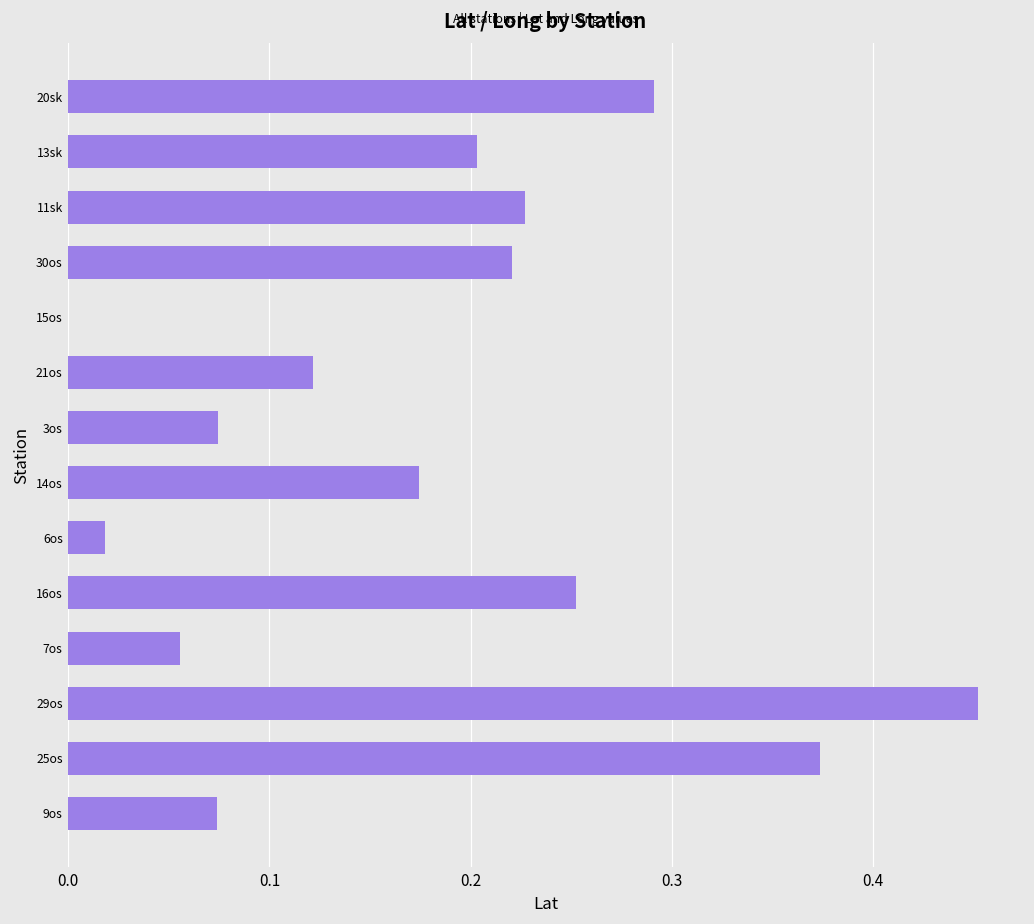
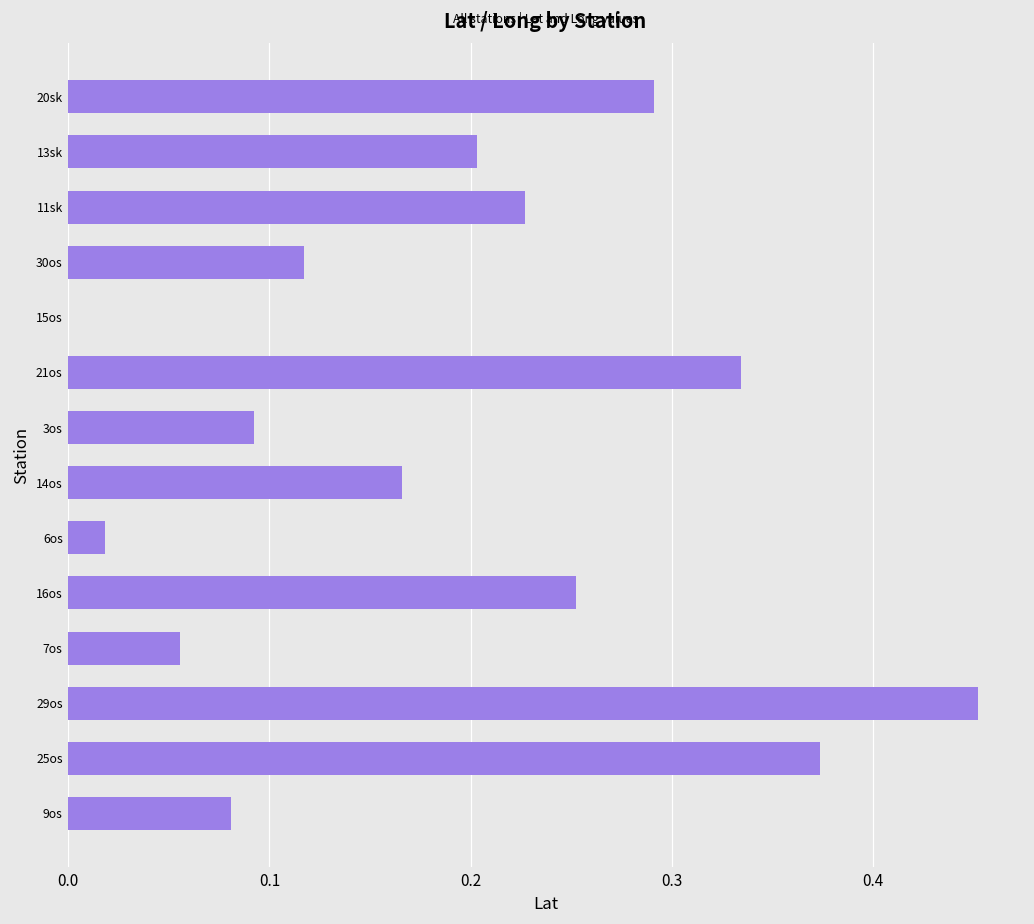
30os: 0.221 -> 0.117
21os: 0.122 -> 0.334
3os: 0.075 -> 0.092
14os: 0.174 -> 0.166
9os: 0.074 -> 0.081
